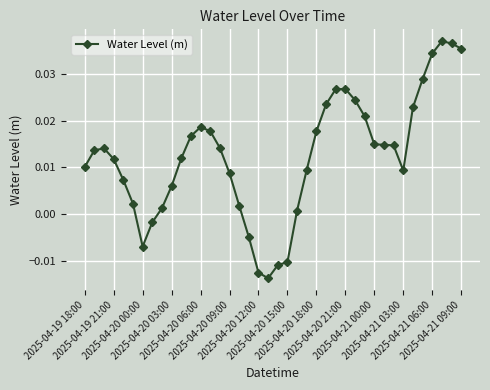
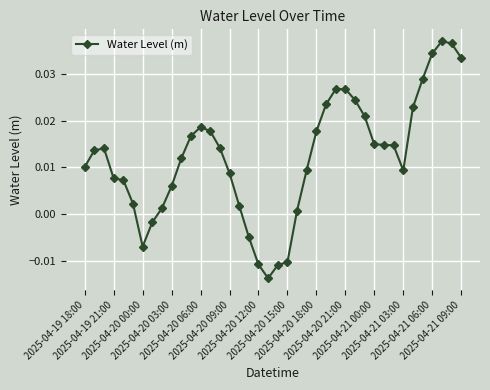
2025-04-19 21:00: 0.012 -> 0.008
2025-04-20 12:00: -0.012 -> -0.011
2025-04-21 09:00: 0.035 -> 0.033
